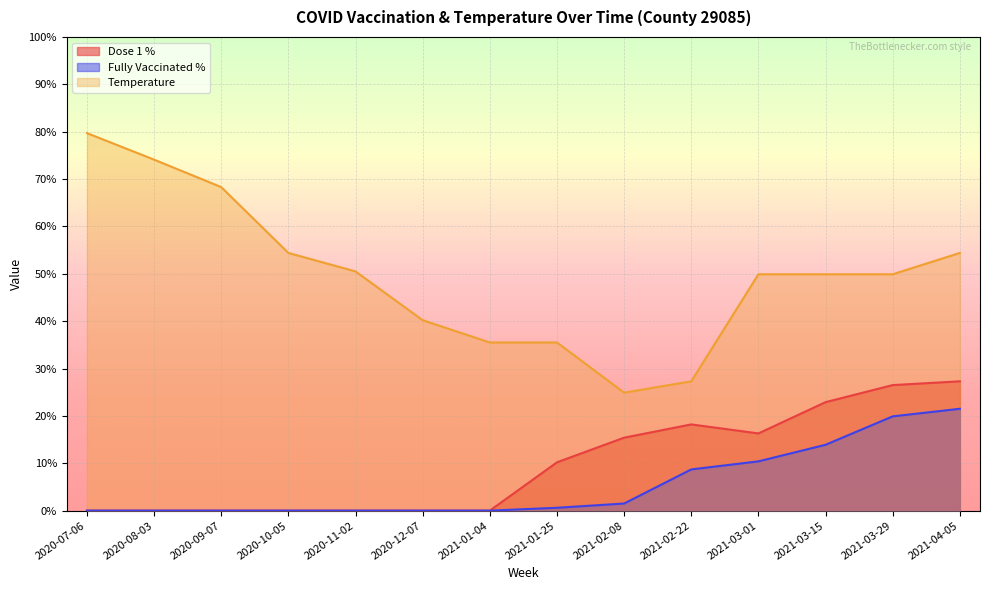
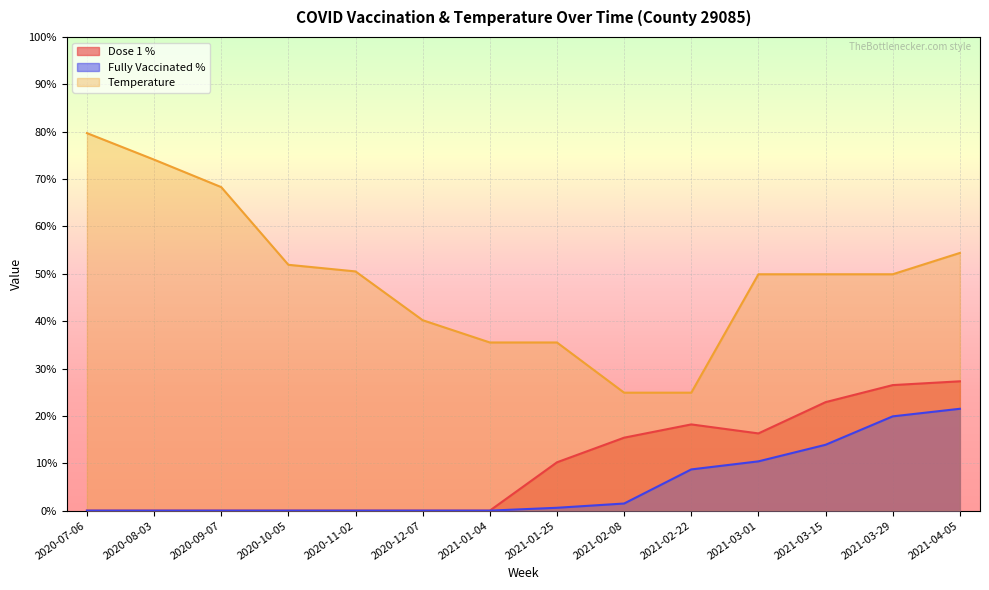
Temperature, 2020-10-05: 54% -> 52%
Temperature, 2021-02-22: 27% -> 25%
